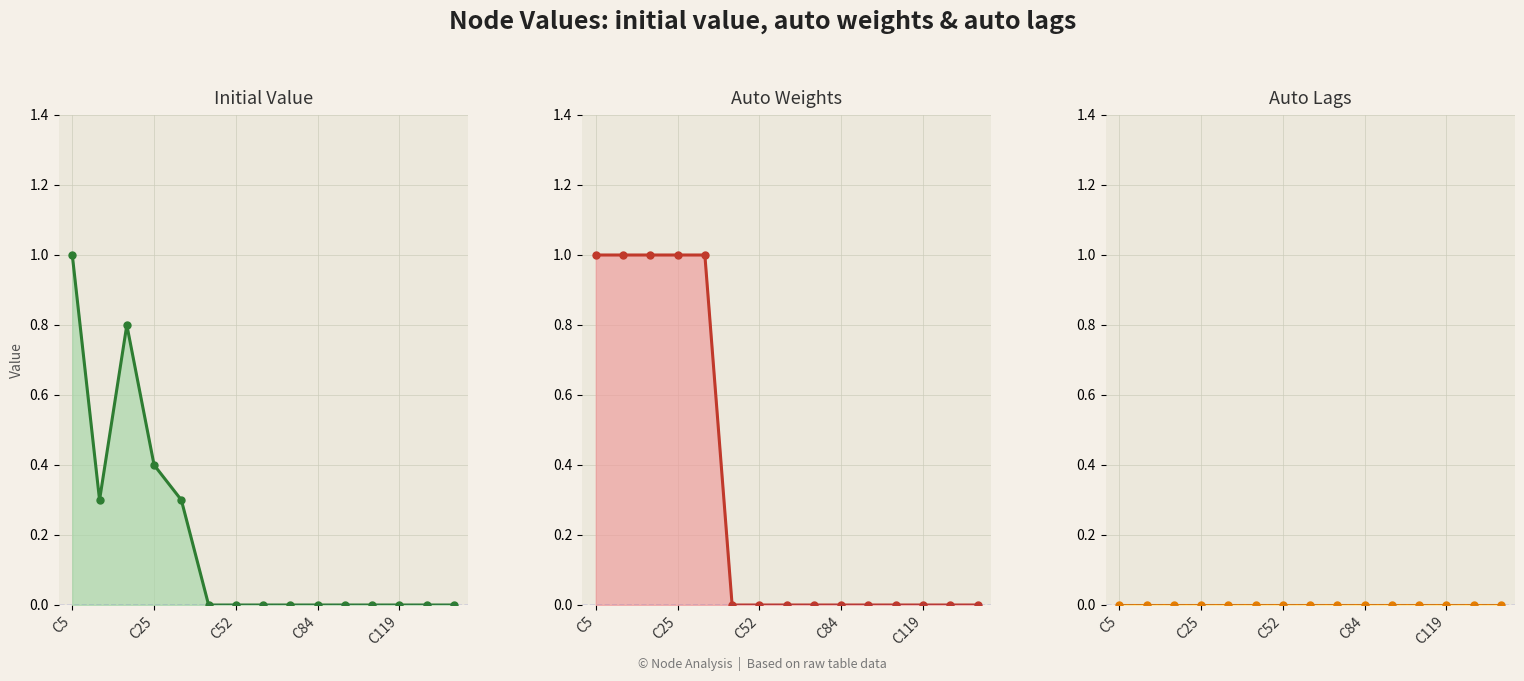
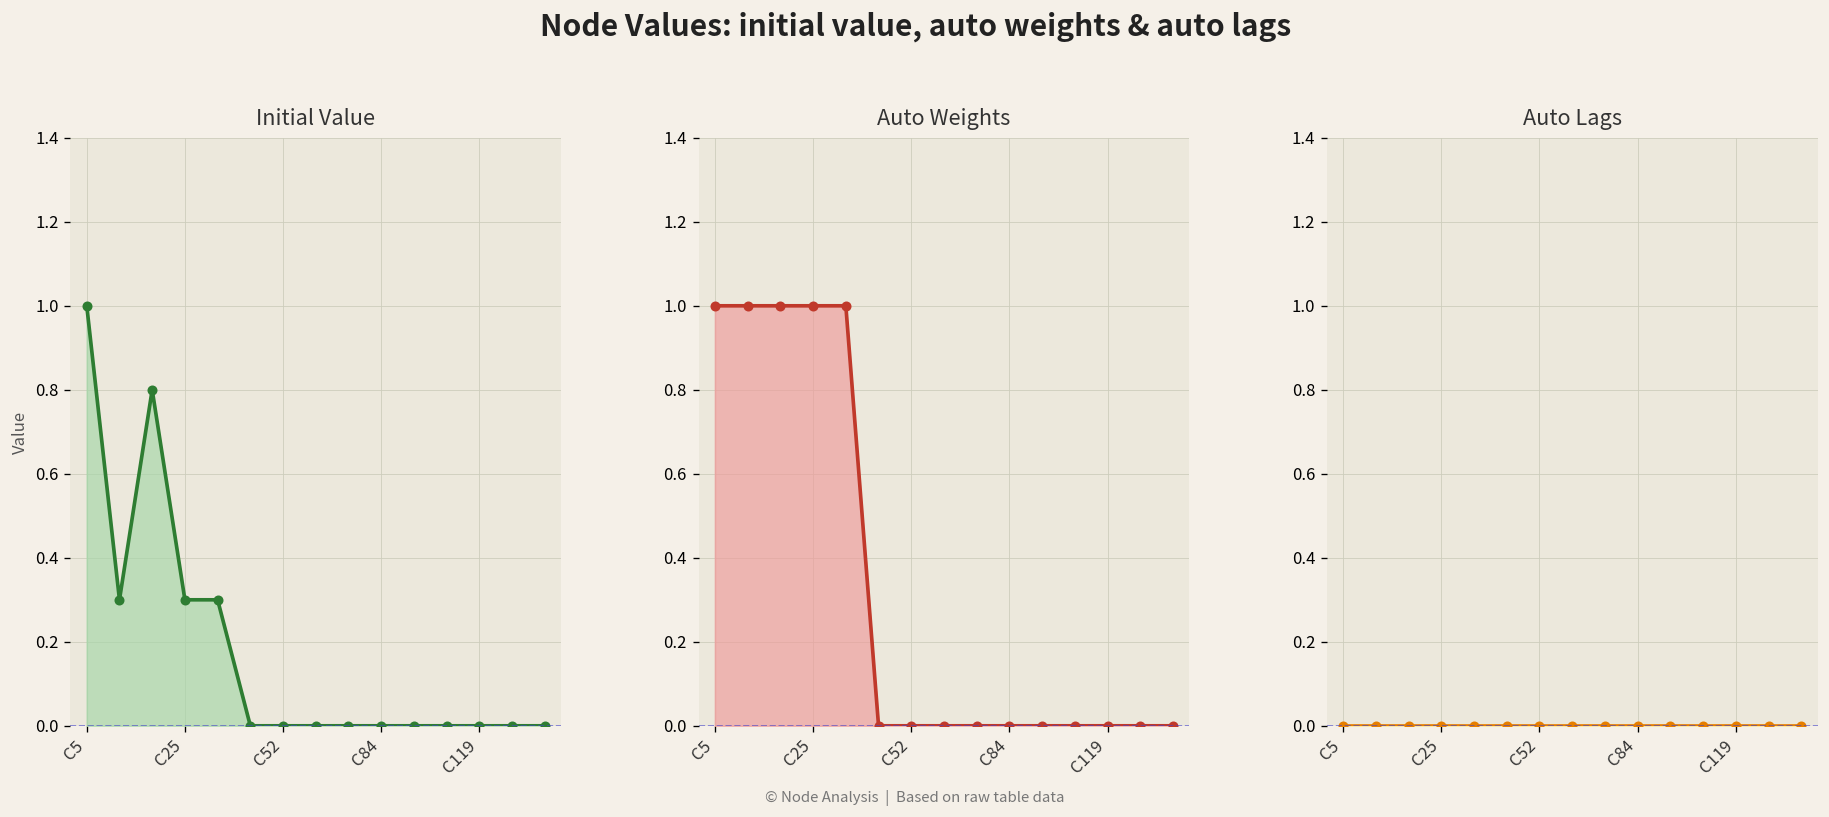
Initial Value, C25: 0.4 -> 0.3
